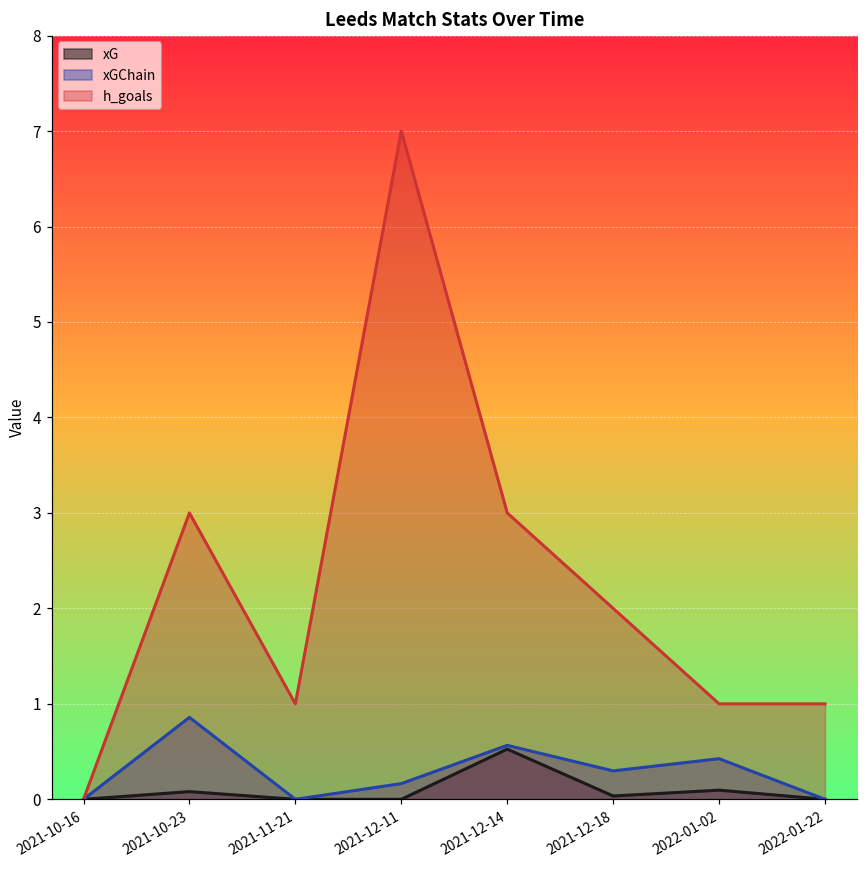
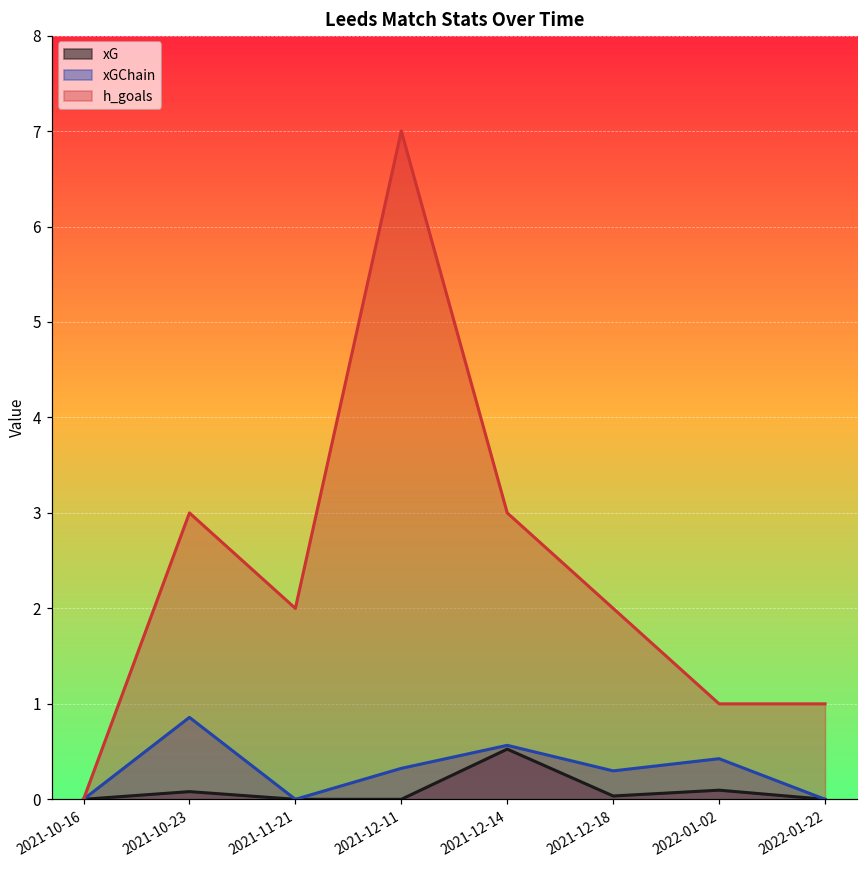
h_goals, 2021-11-21: 1 -> 2
xGChain, 2021-12-11: 0.2 -> 0.3
